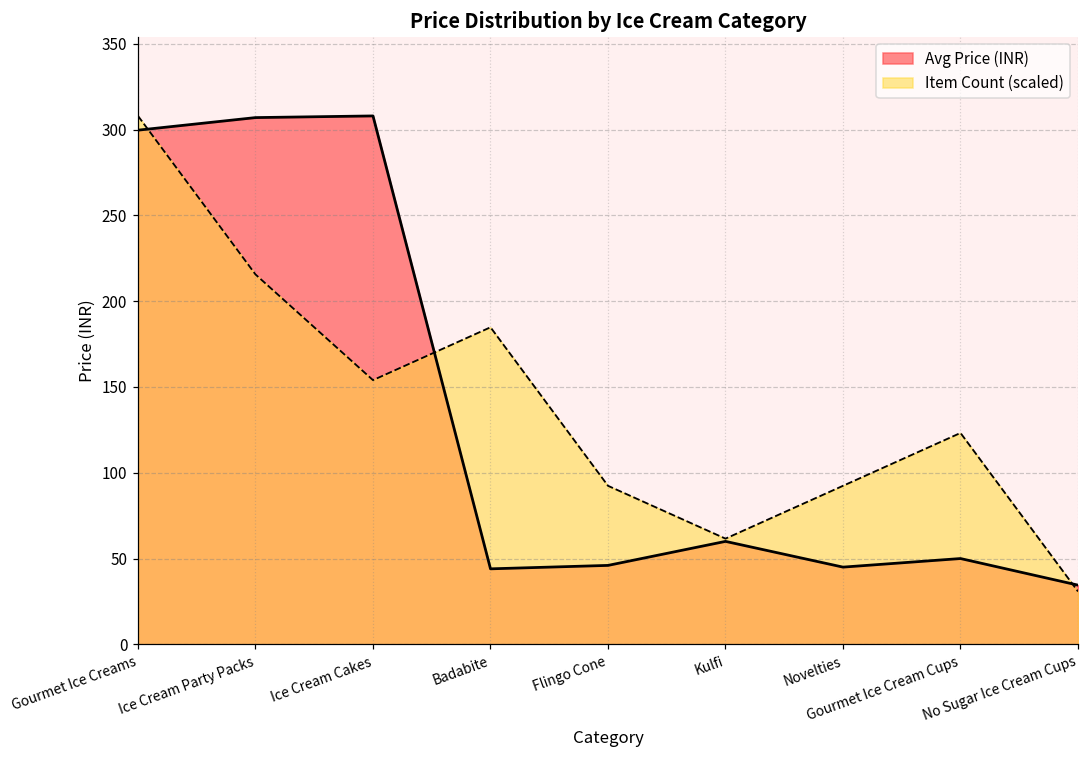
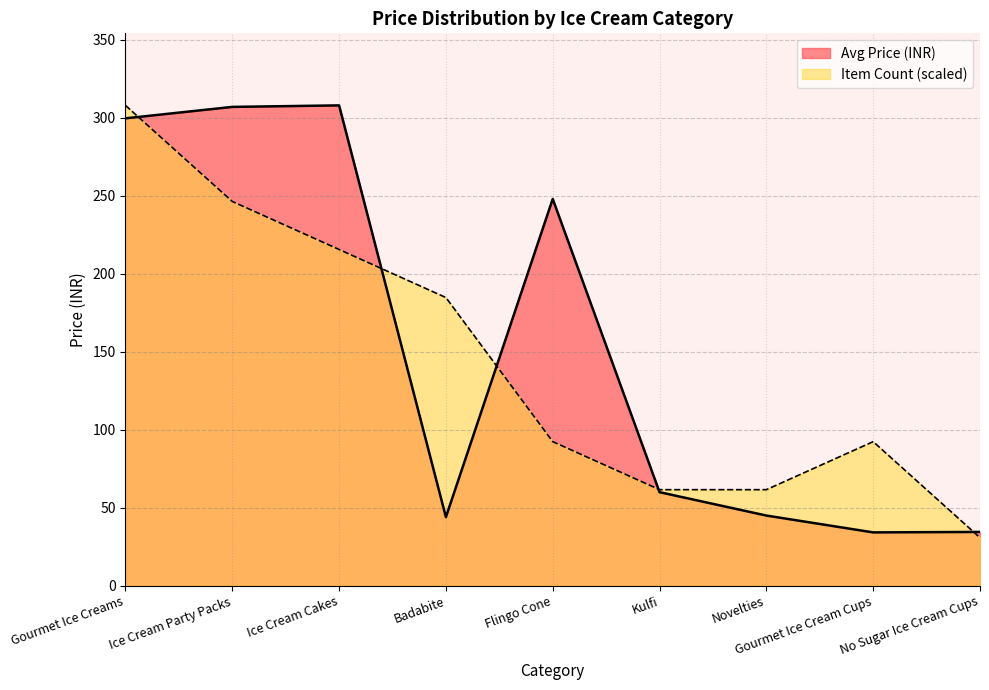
Item Count (scaled), Ice Cream Party Packs: 216 -> 246
Item Count (scaled), Ice Cream Cakes: 154 -> 216
Avg Price (INR), Flingo Cone: 46 -> 248
Item Count (scaled), Novelties: 92 -> 62
Avg Price (INR), Gourmet Ice Cream Cups: 50 -> 34
Item Count (scaled), Gourmet Ice Cream Cups: 123 -> 92
